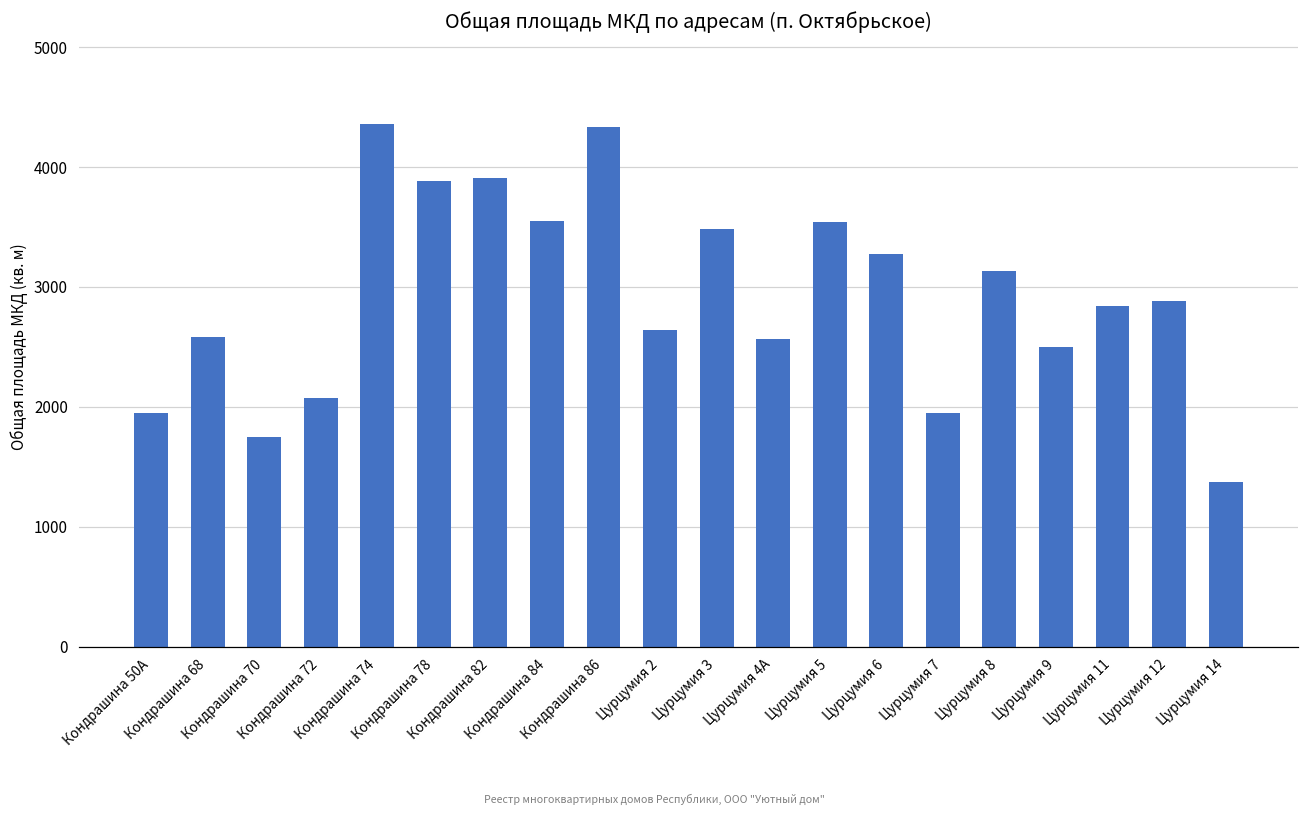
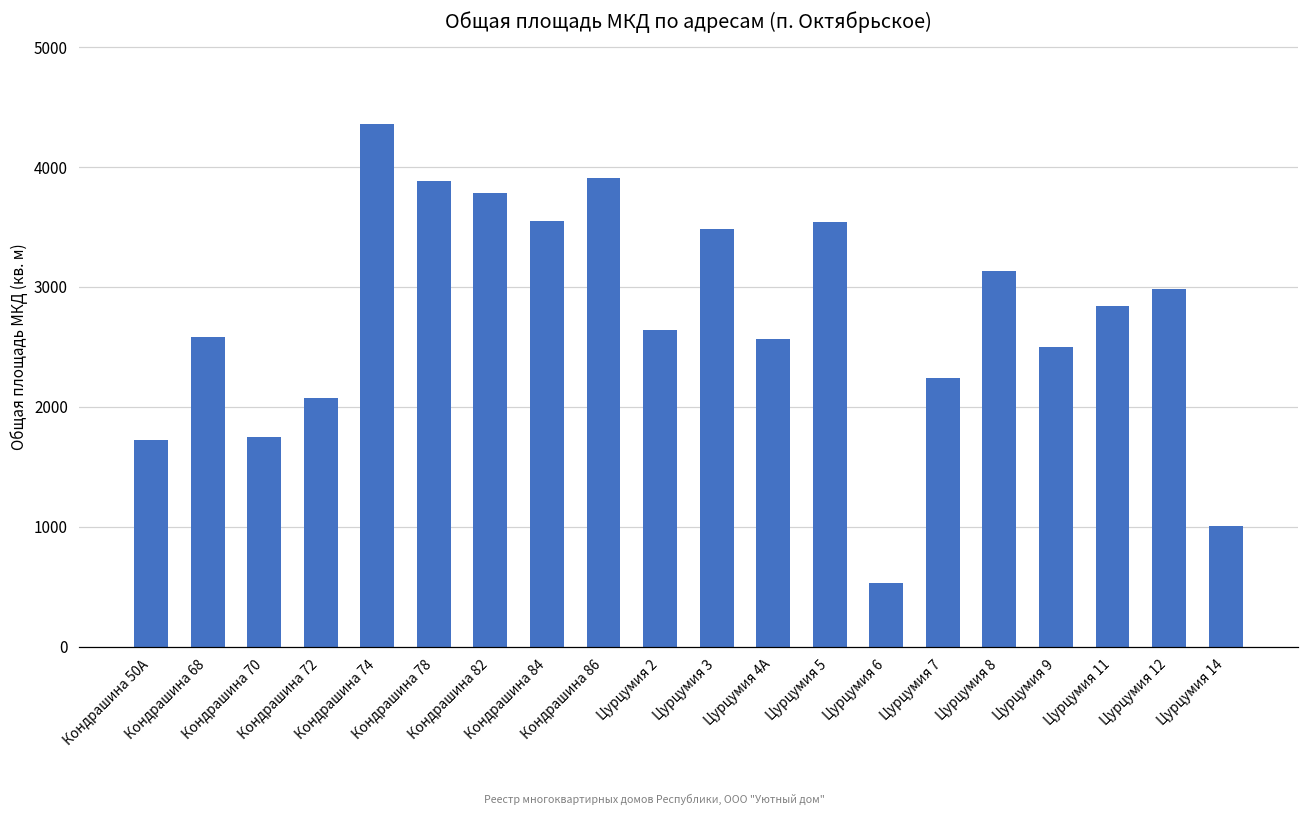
Кондрашина 50А: 1940 -> 1720
Кондрашина 82: 3900 -> 3780
Кондрашина 86: 4330 -> 3910
Цурцумия 6: 3270 -> 530
Цурцумия 7: 1950 -> 2240
Цурцумия 12: 2880 -> 2980
Цурцумия 14: 1370 -> 1010
